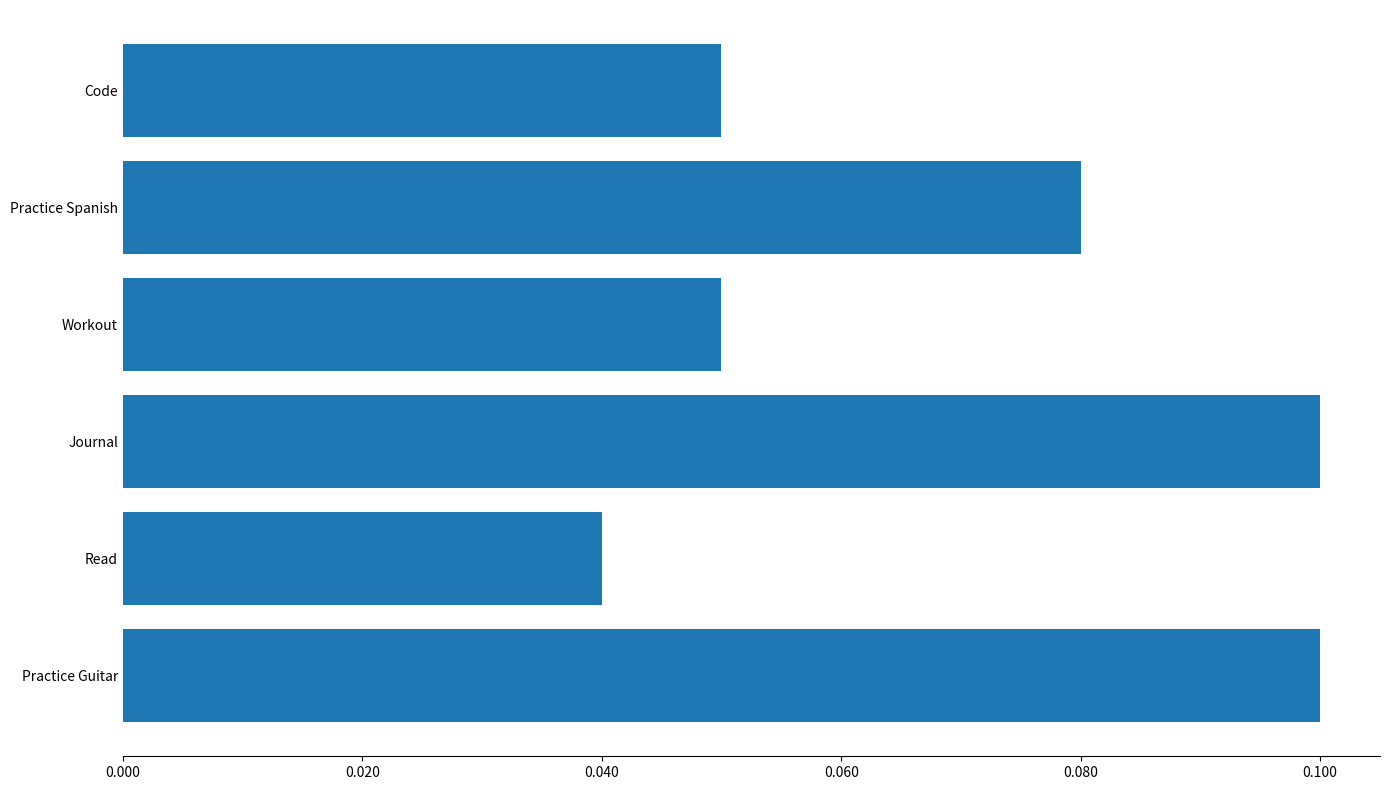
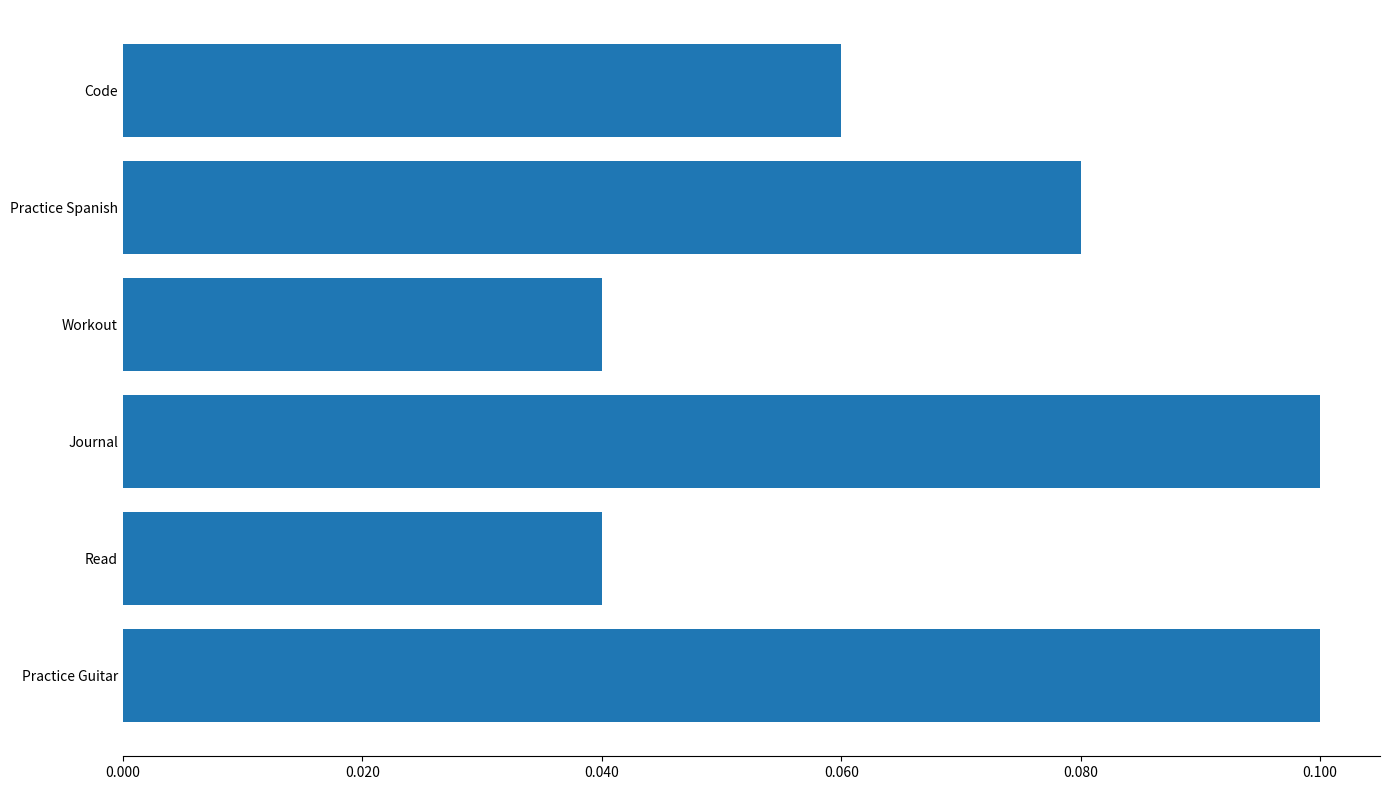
Code: 0.05 -> 0.06
Workout: 0.05 -> 0.04
